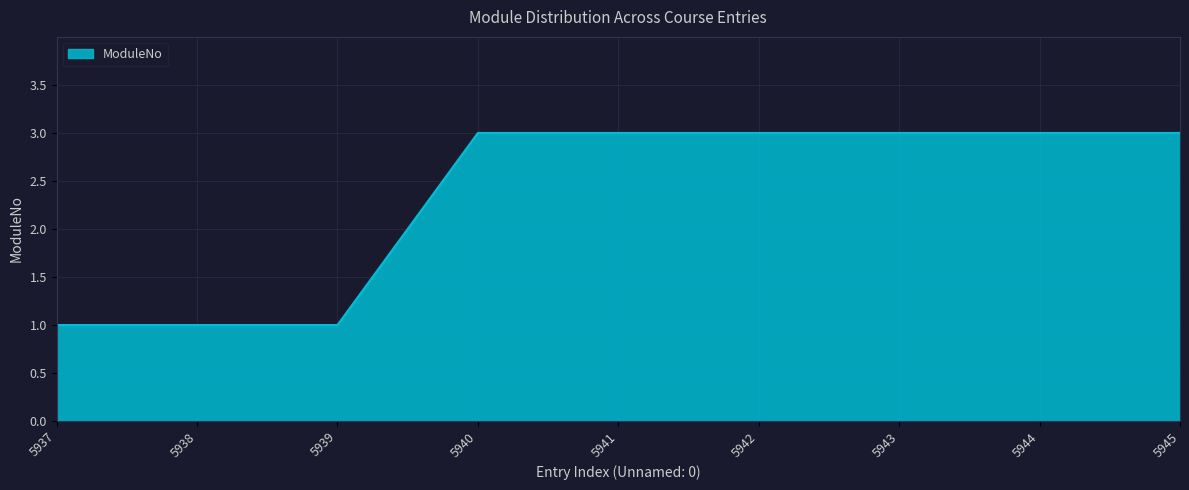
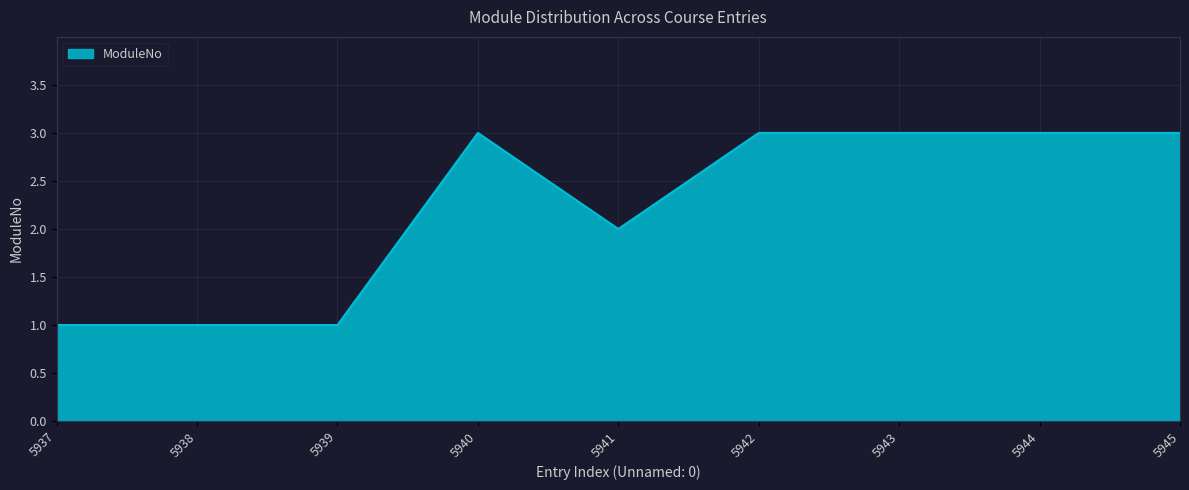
5941: 3 -> 2
